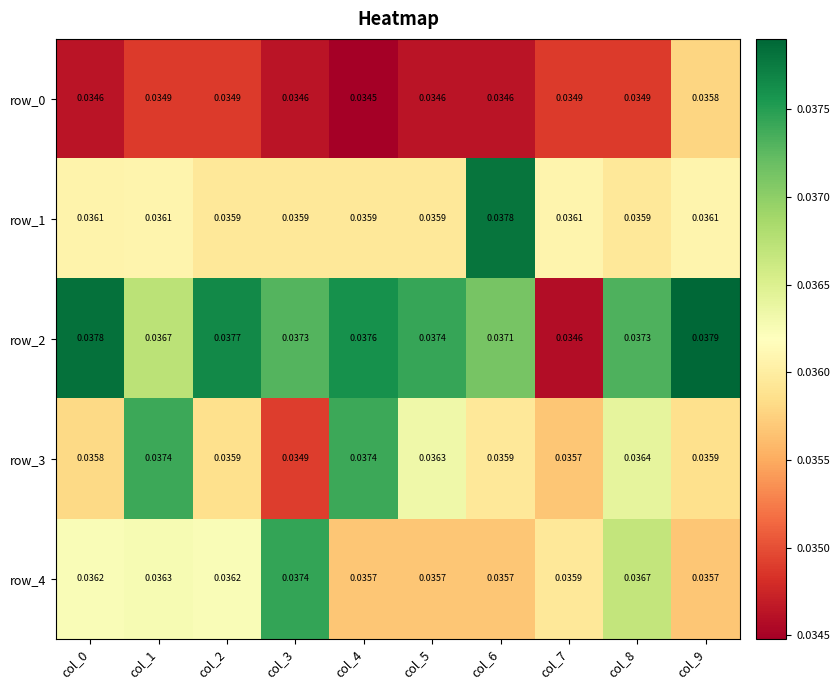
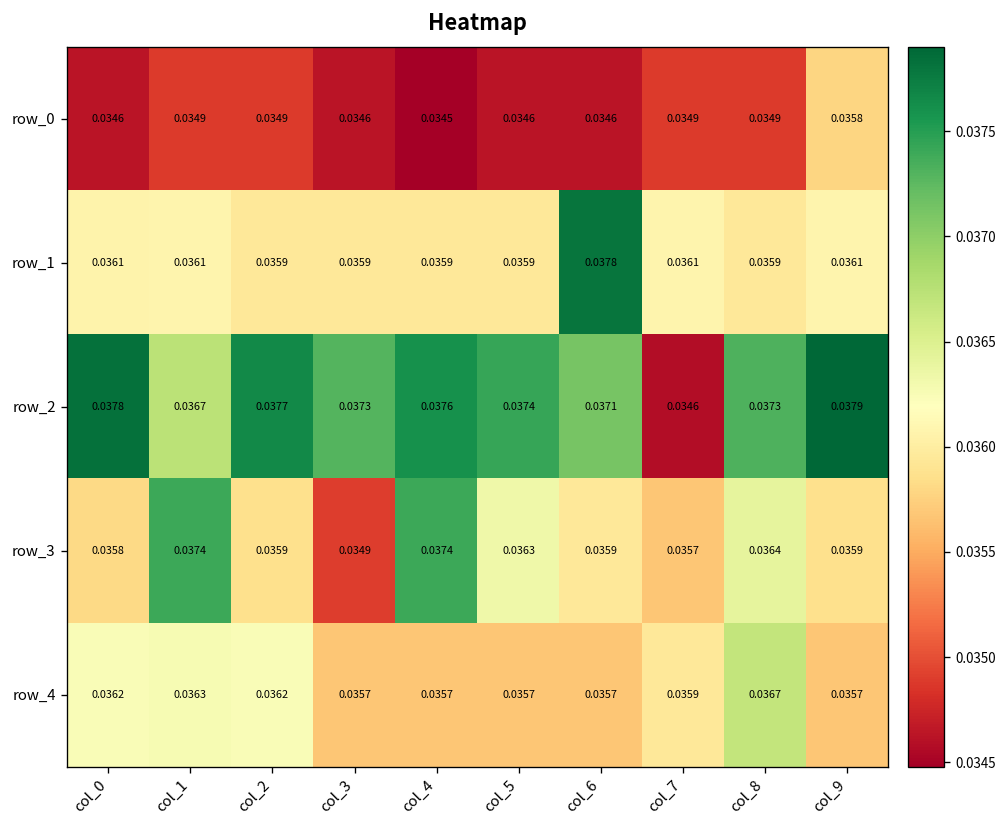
row_4, col_3: 0.0374 -> 0.0357
